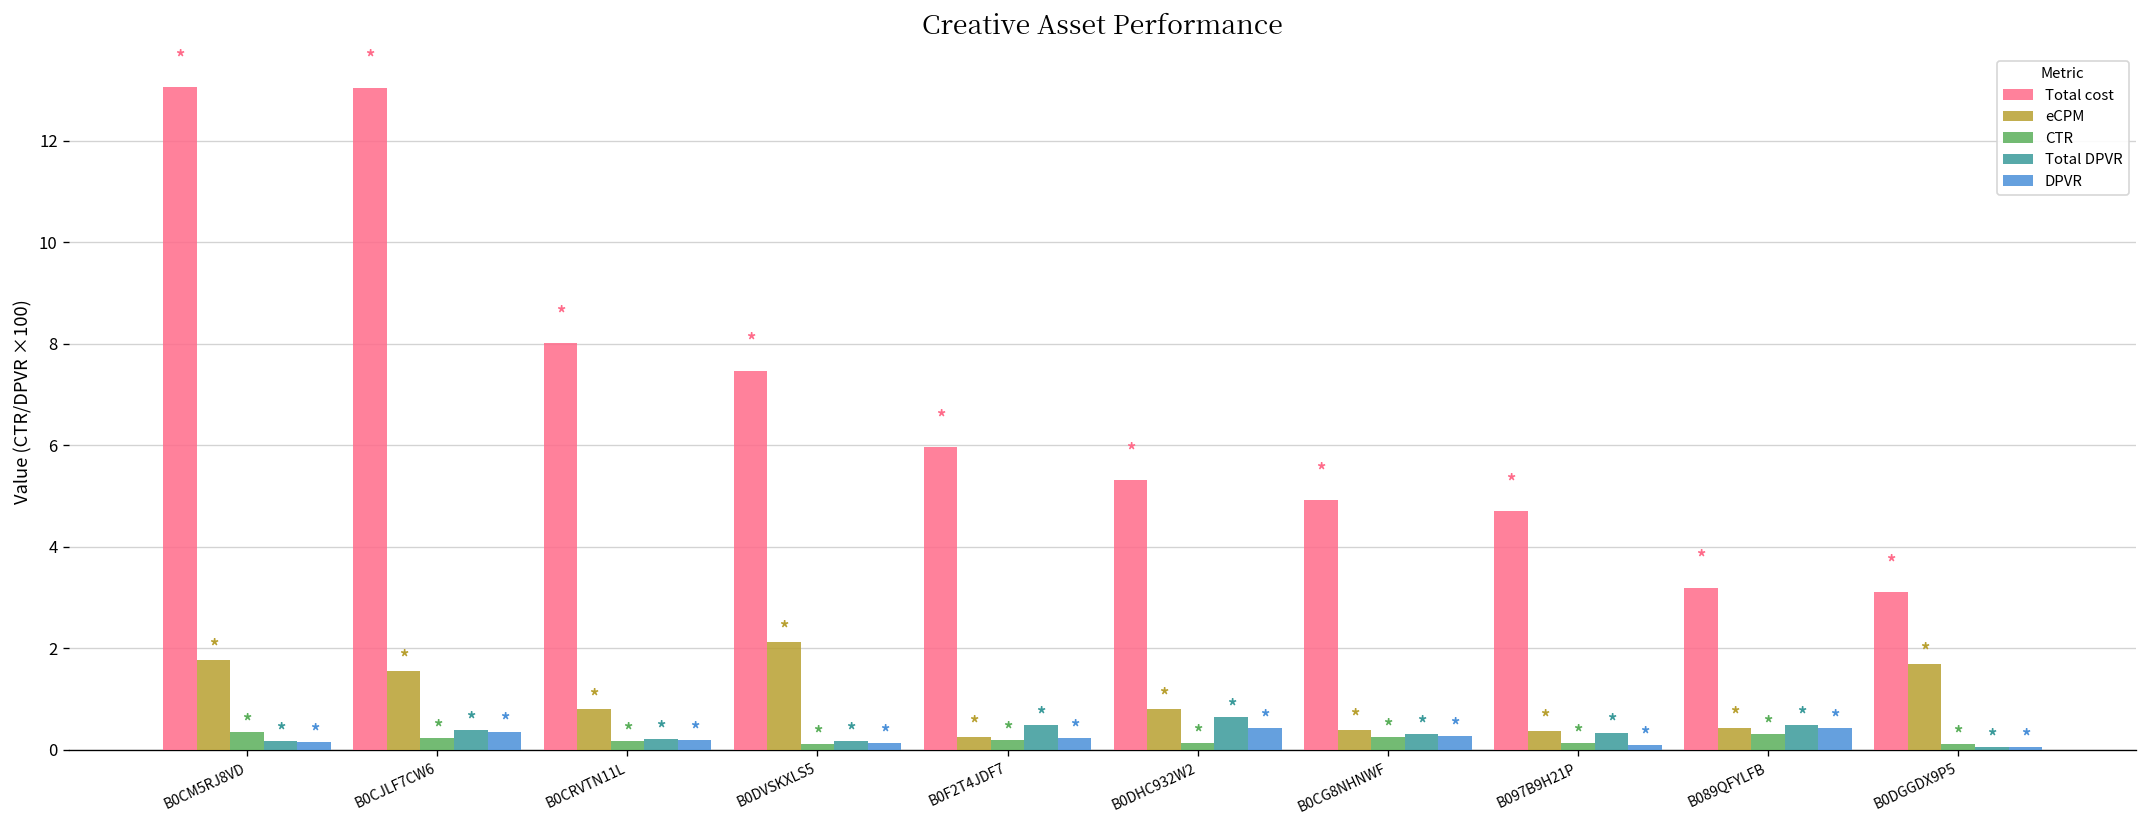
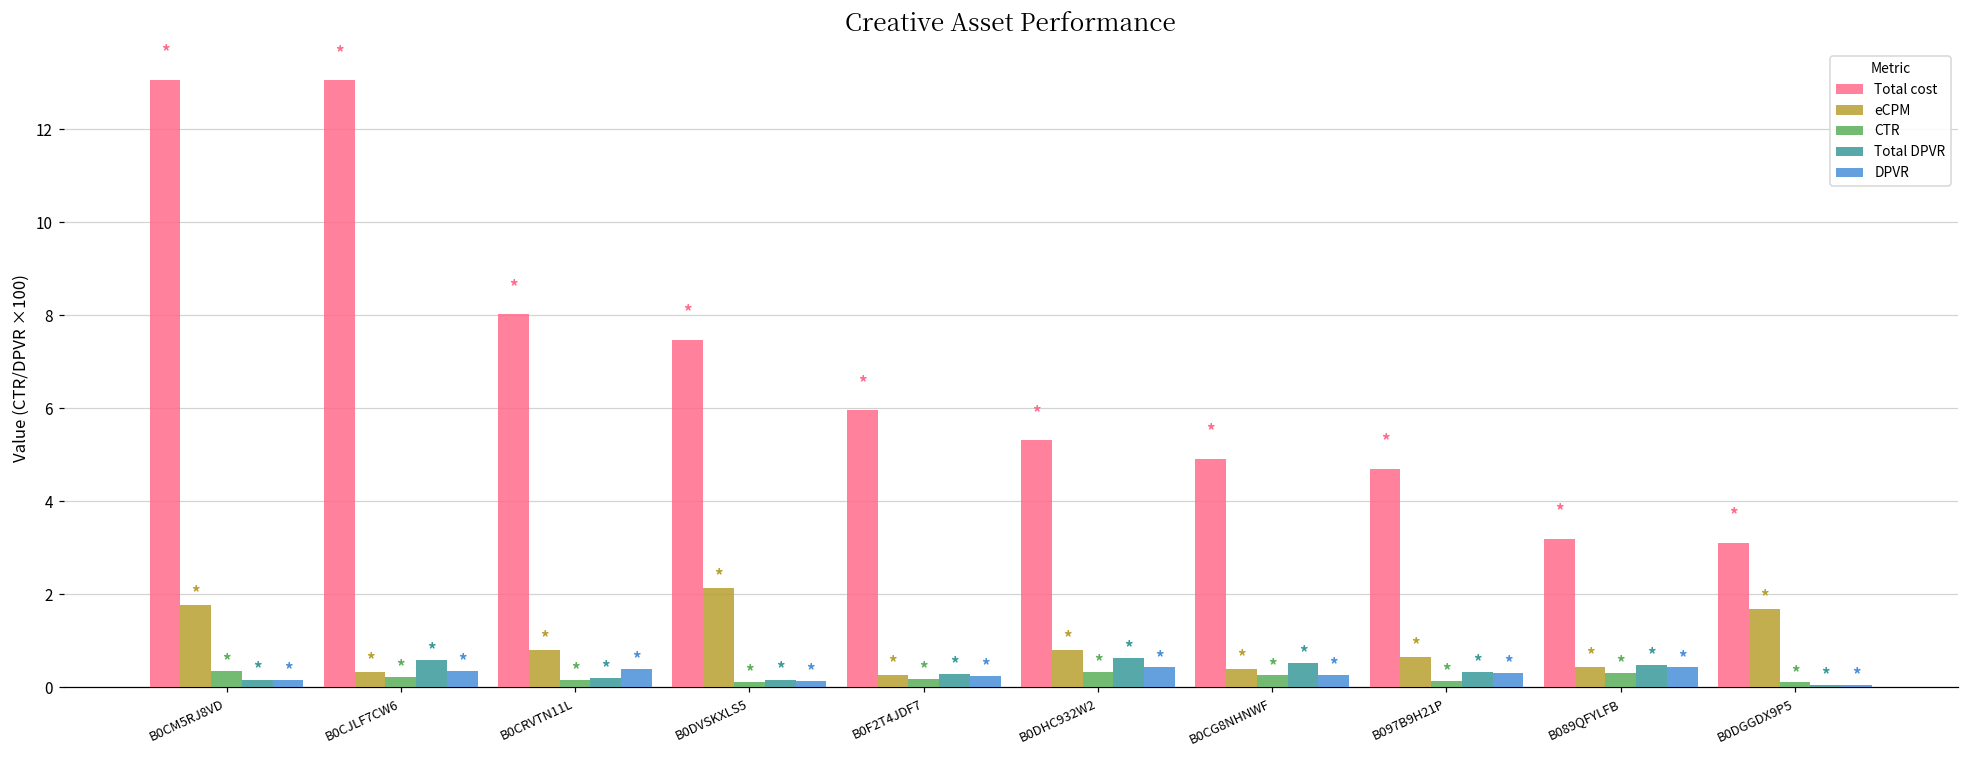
eCPM, B0CJLF7CW6: 1.6 -> 0.3
Total DPVR, B0CJLF7CW6: 0.4 -> 0.6
DPVR, B0CRVTN11L: 0.2 -> 0.4
Total DPVR, B0F2T4JDF7: 0.5 -> 0.3
CTR, B0DHC932W2: 0.1 -> 0.3
Total DPVR, B0CG8NHNWF: 0.3 -> 0.5
eCPM, B097B9H21P: 0.4 -> 0.7
DPVR, B097B9H21P: 0.1 -> 0.3
